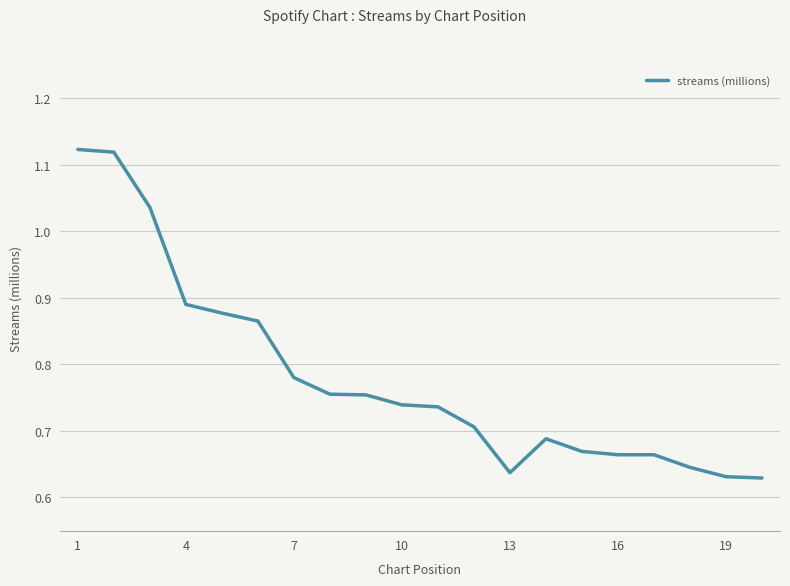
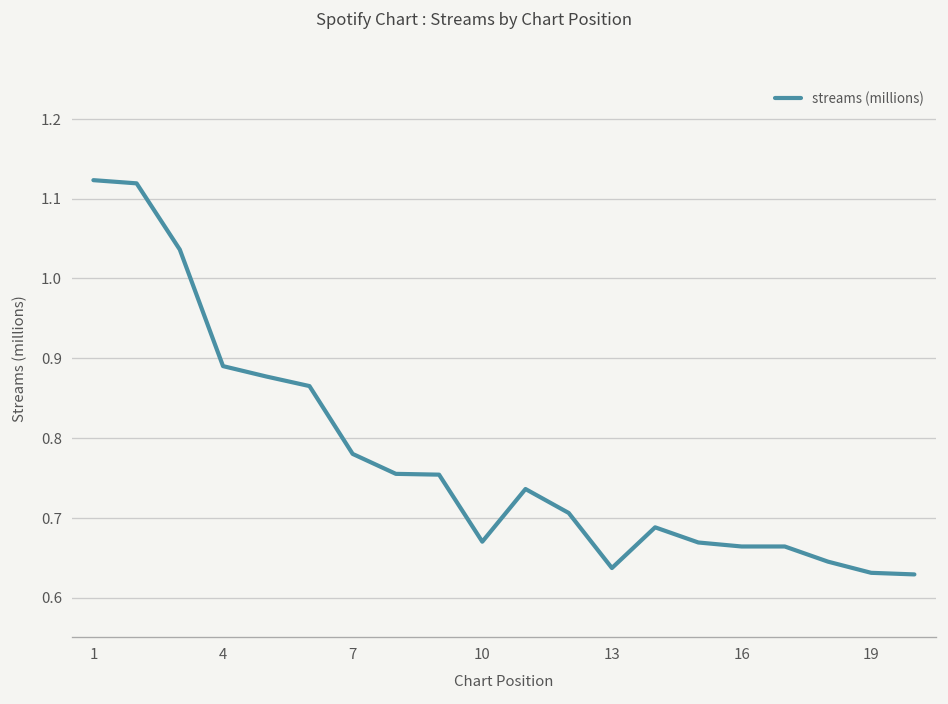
10: 0.74 -> 0.67
